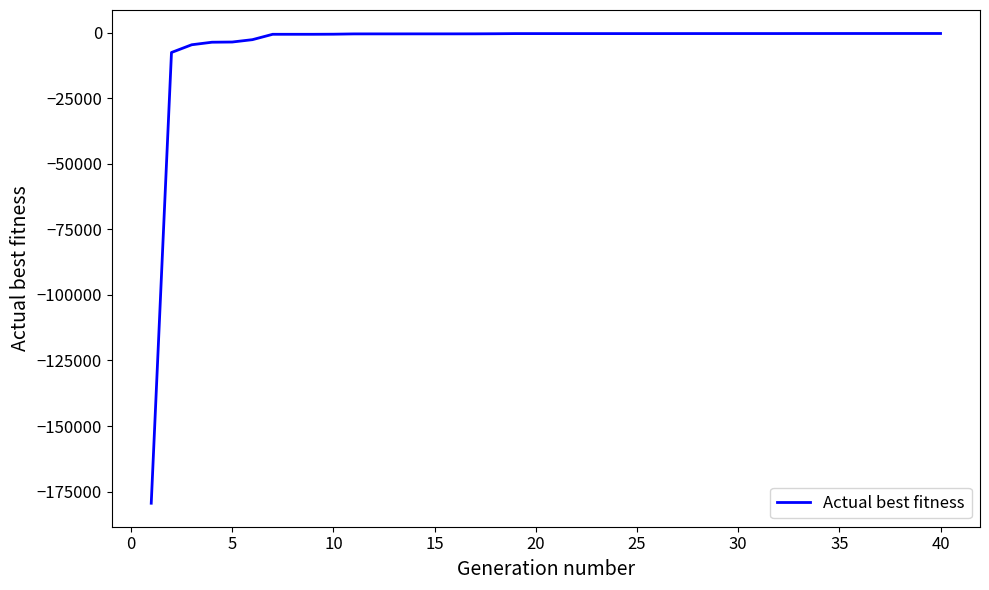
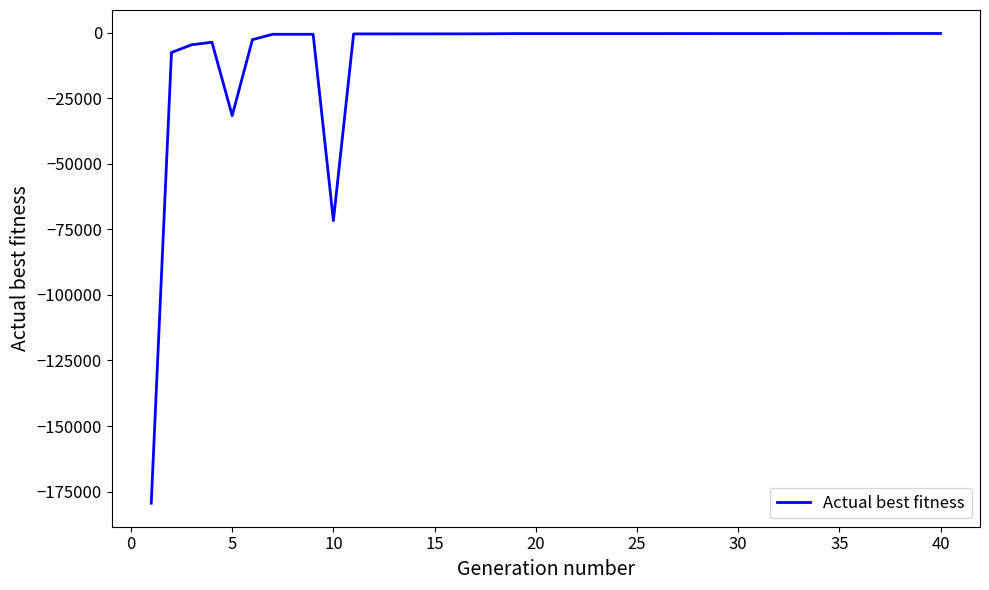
5: -4000 -> -32000
10: -1000 -> -72000
